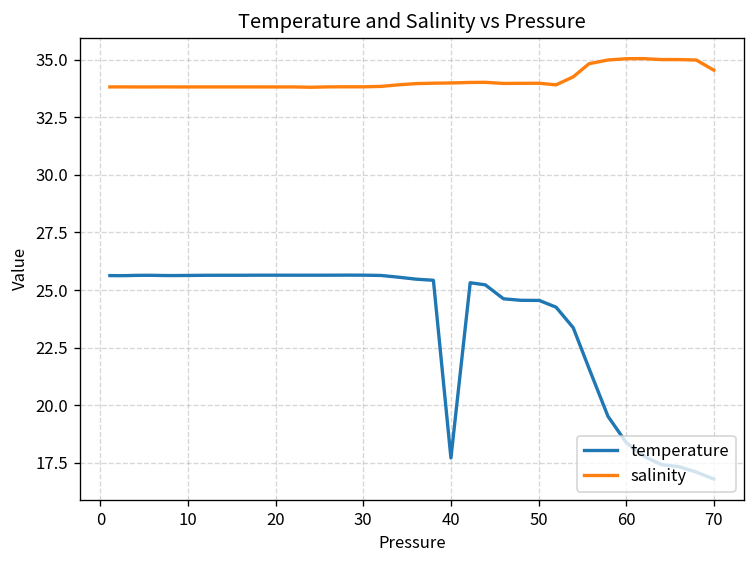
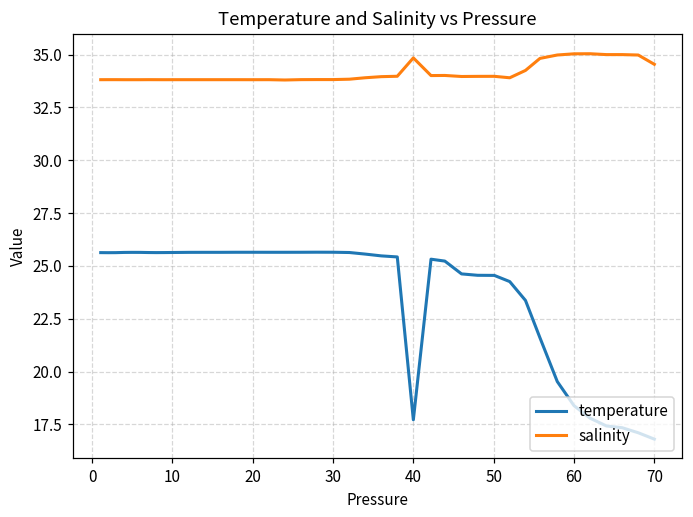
salinity, 40: 34.0 -> 34.8
